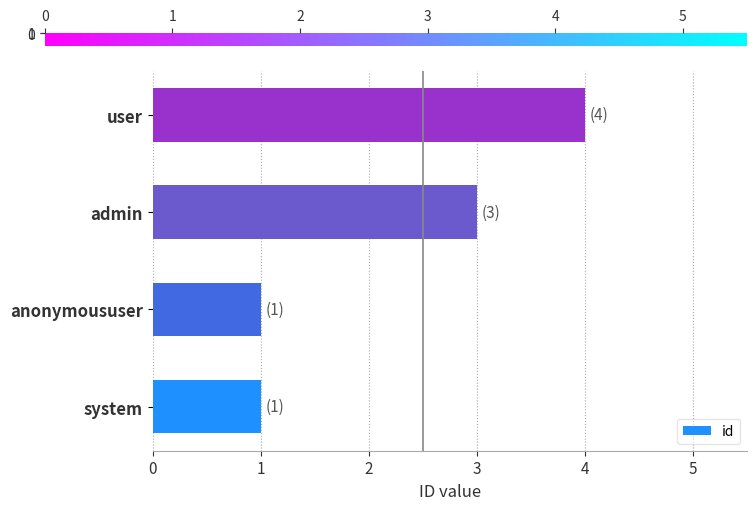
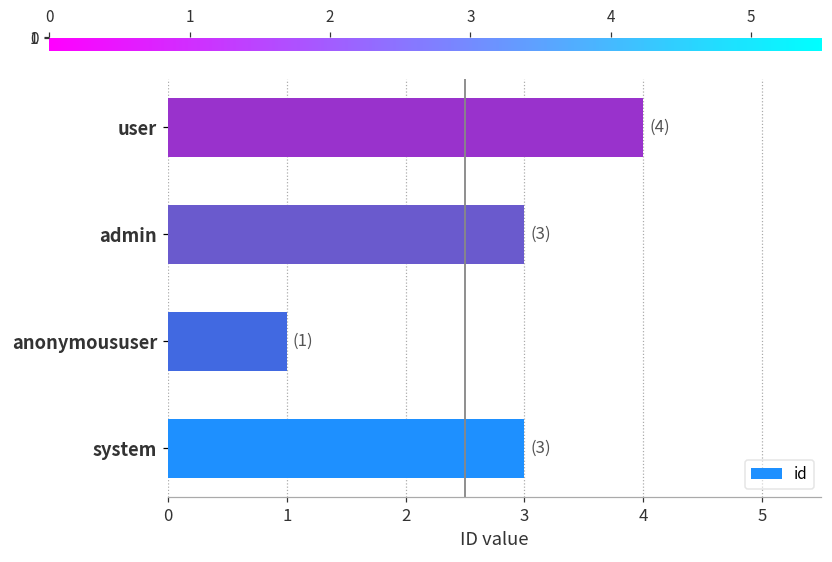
system: (1) -> (3)
